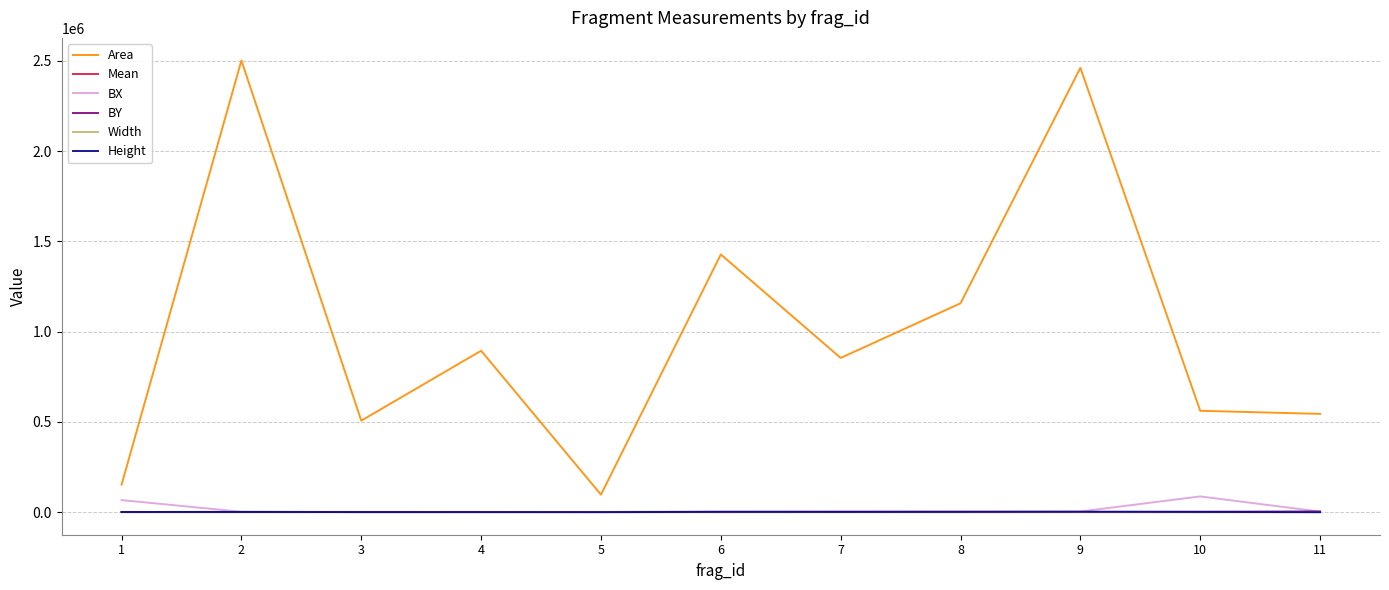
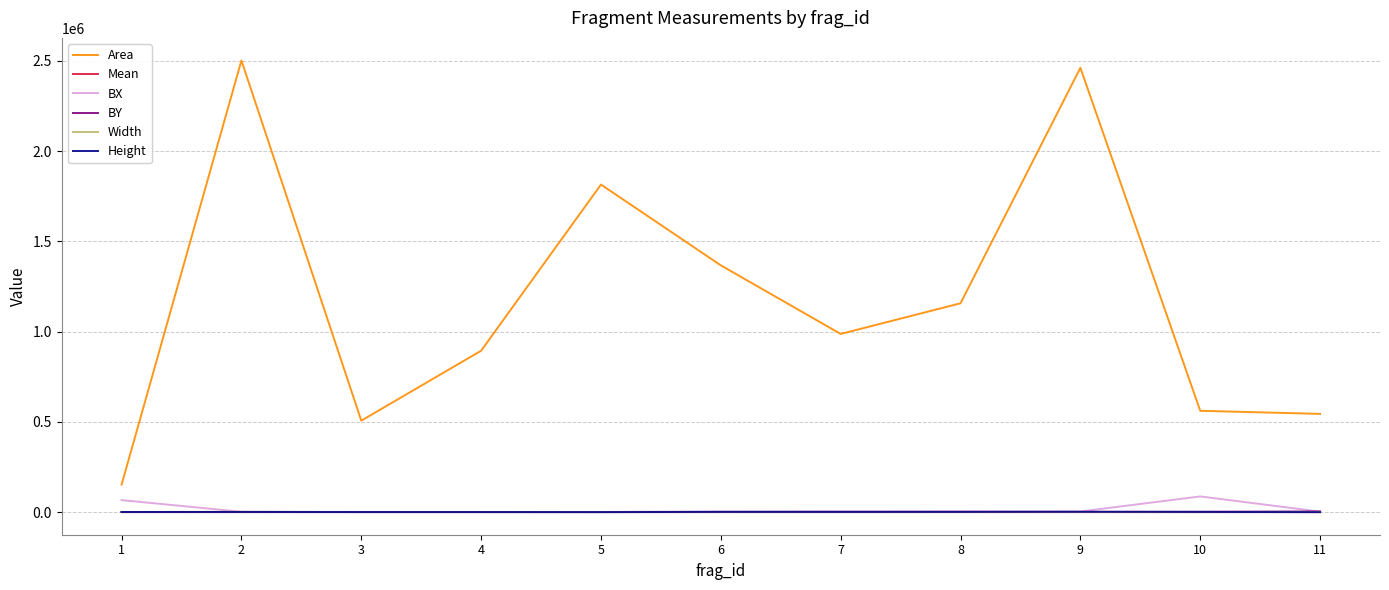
Area, 5: 100000 -> 1820000
Area, 6: 1430000 -> 1370000
Area, 7: 850000 -> 990000
